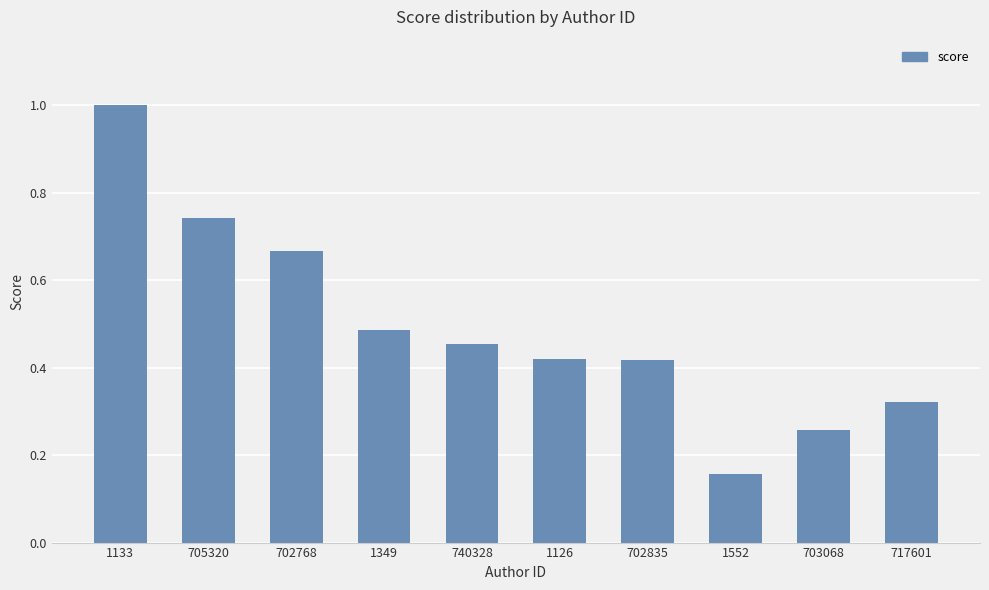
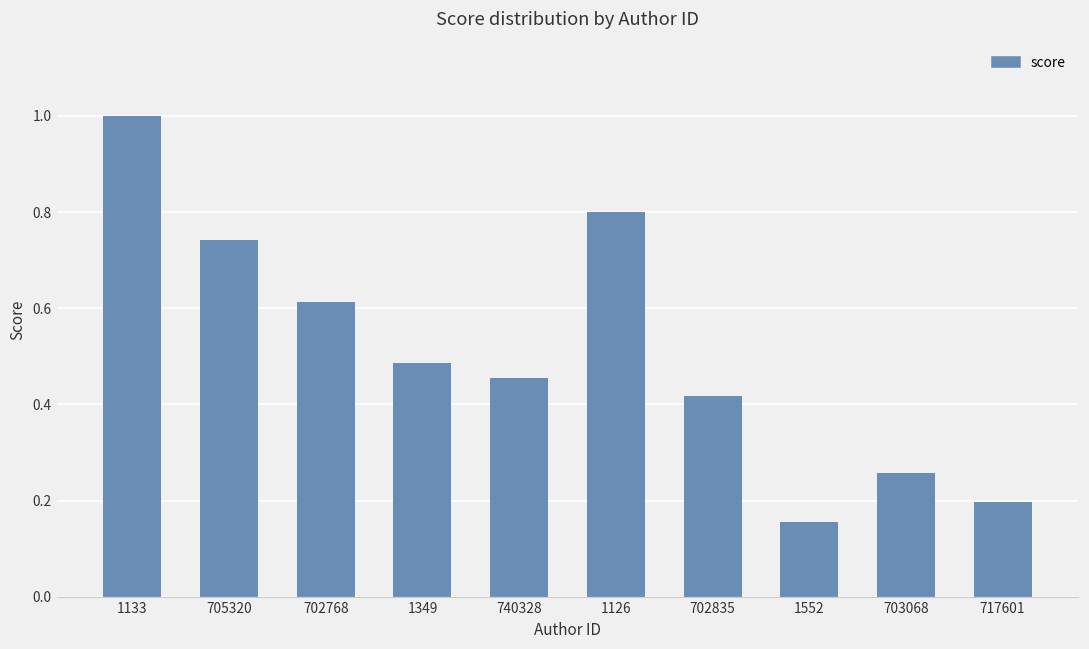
702768: 0.67 -> 0.61
1126: 0.42 -> 0.80
717601: 0.32 -> 0.20
